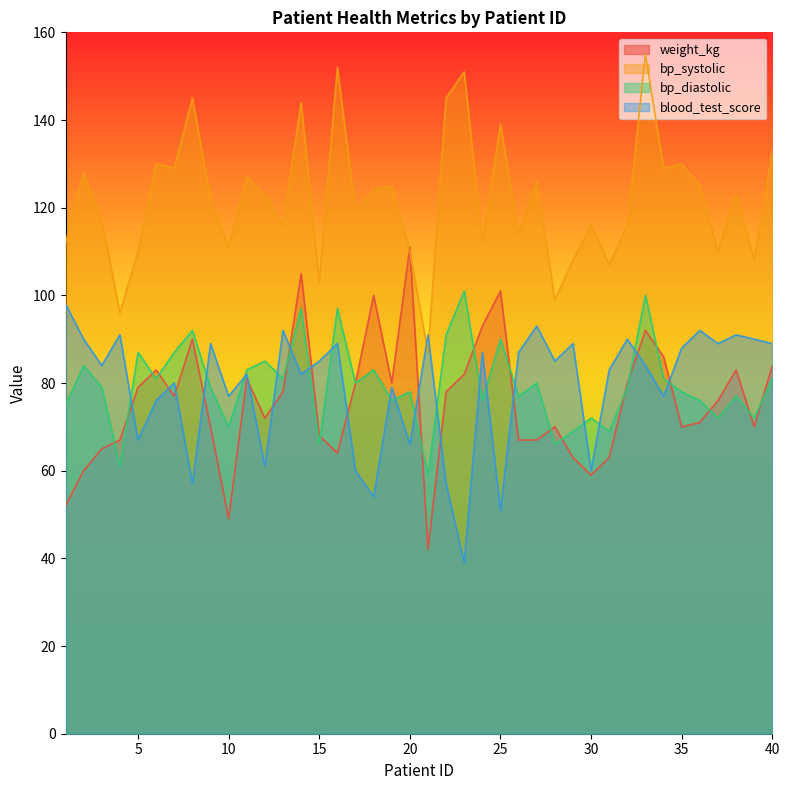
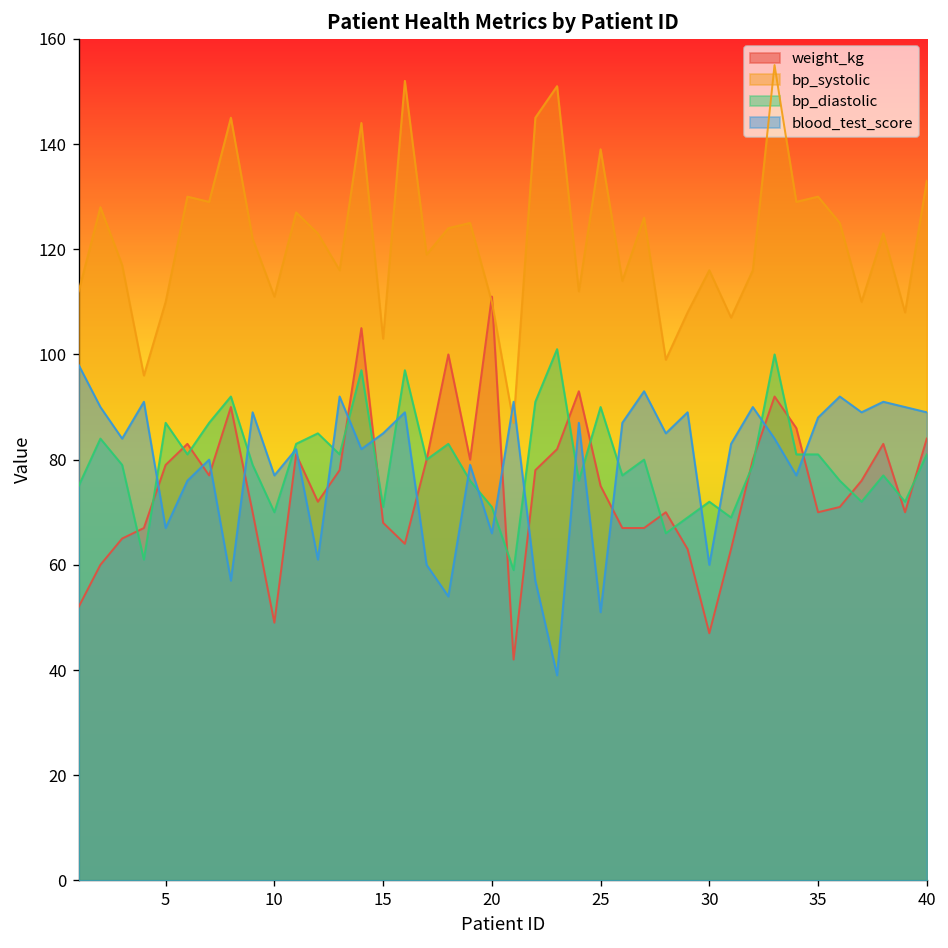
bp_diastolic, 15: 66 -> 71
bp_diastolic, 20: 78 -> 71
weight_kg, 25: 101 -> 75
weight_kg, 30: 59 -> 47
bp_diastolic, 35: 78 -> 81
